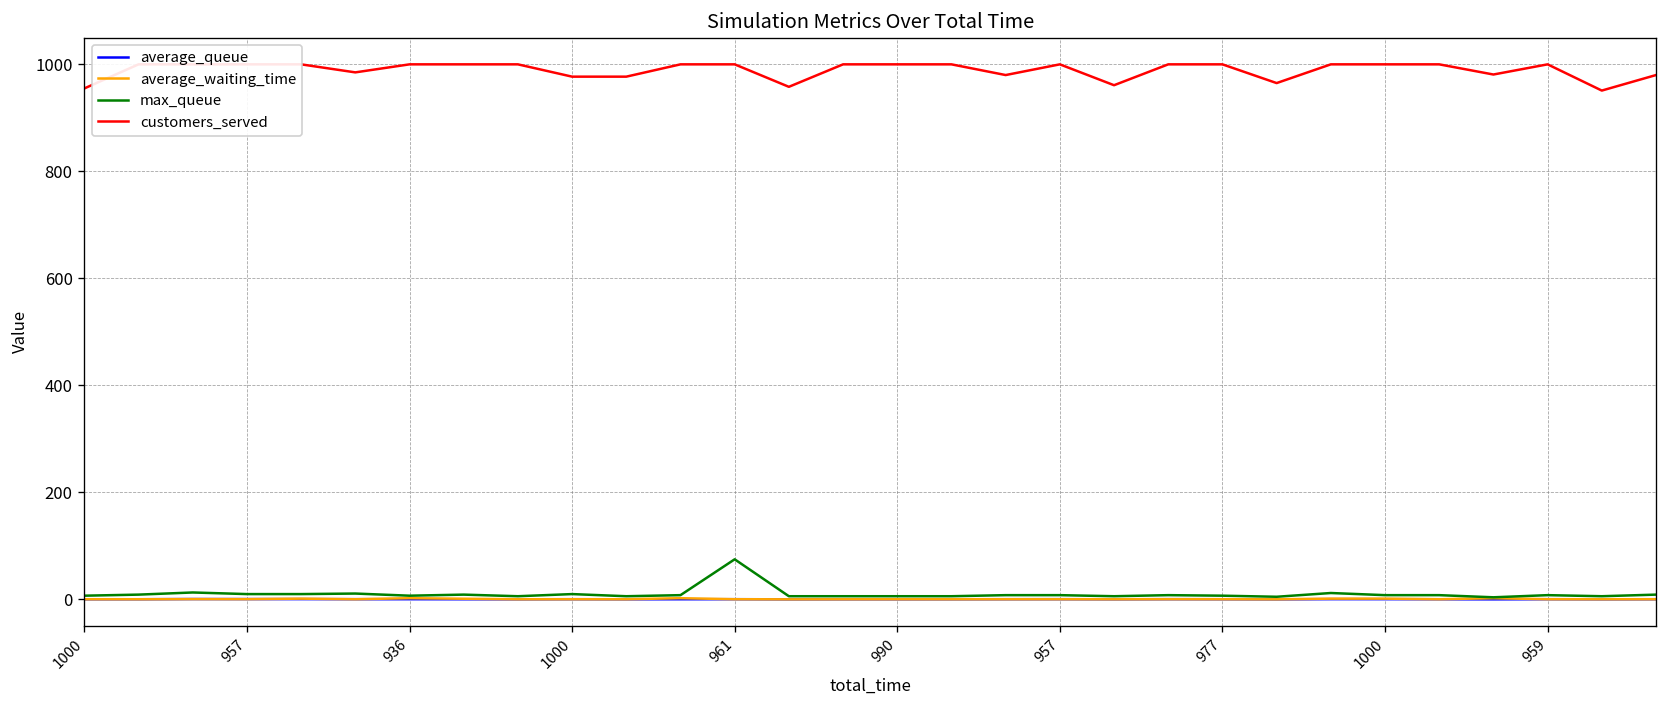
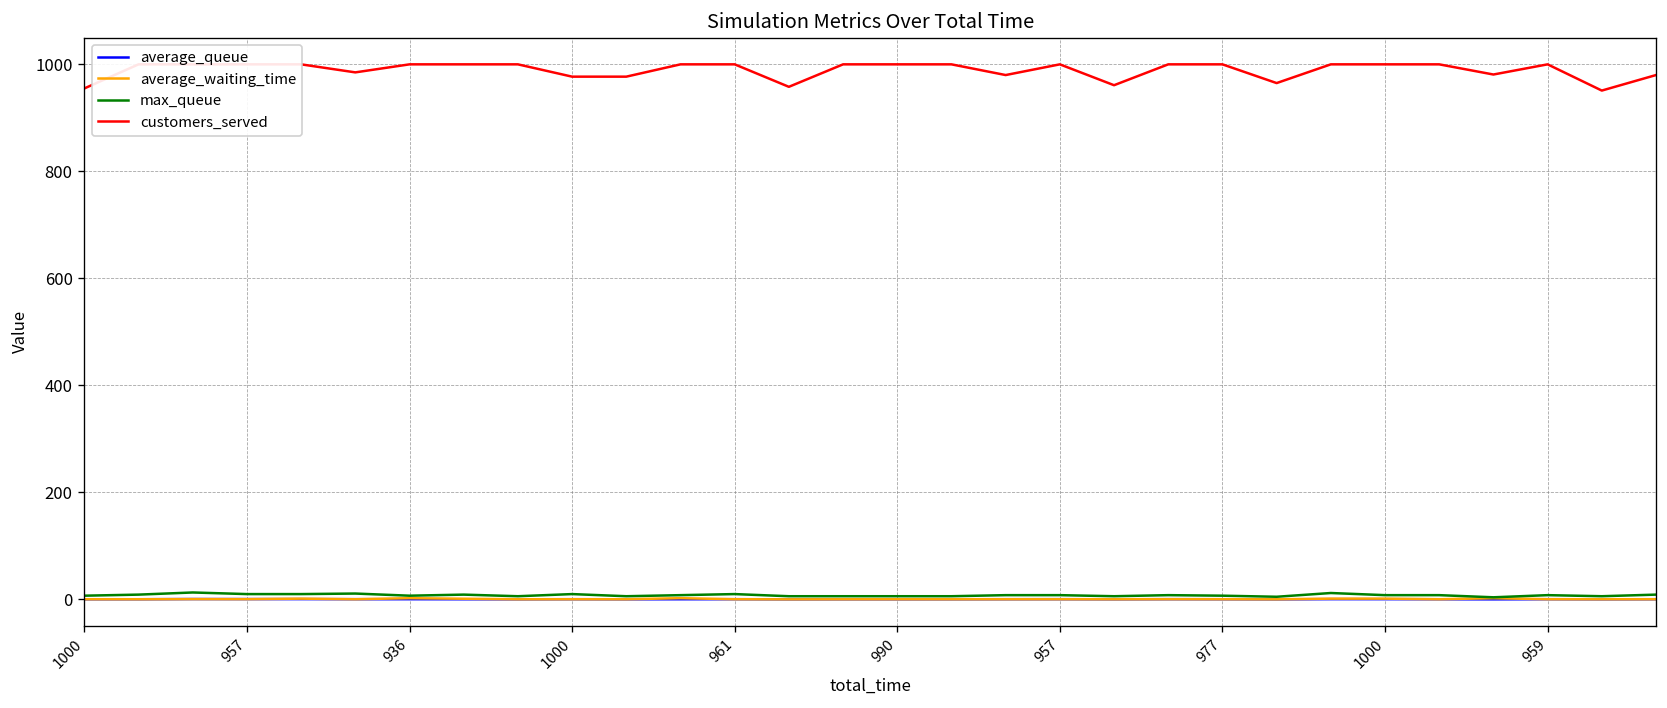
max_queue, 961: 80 -> 10
